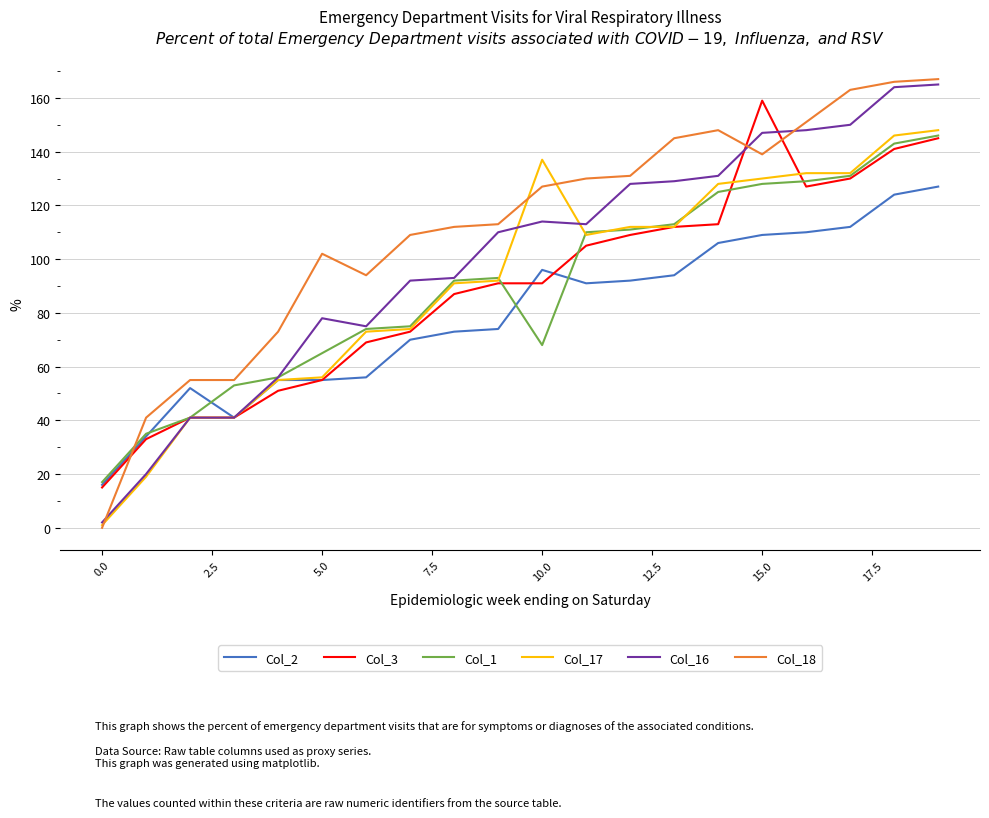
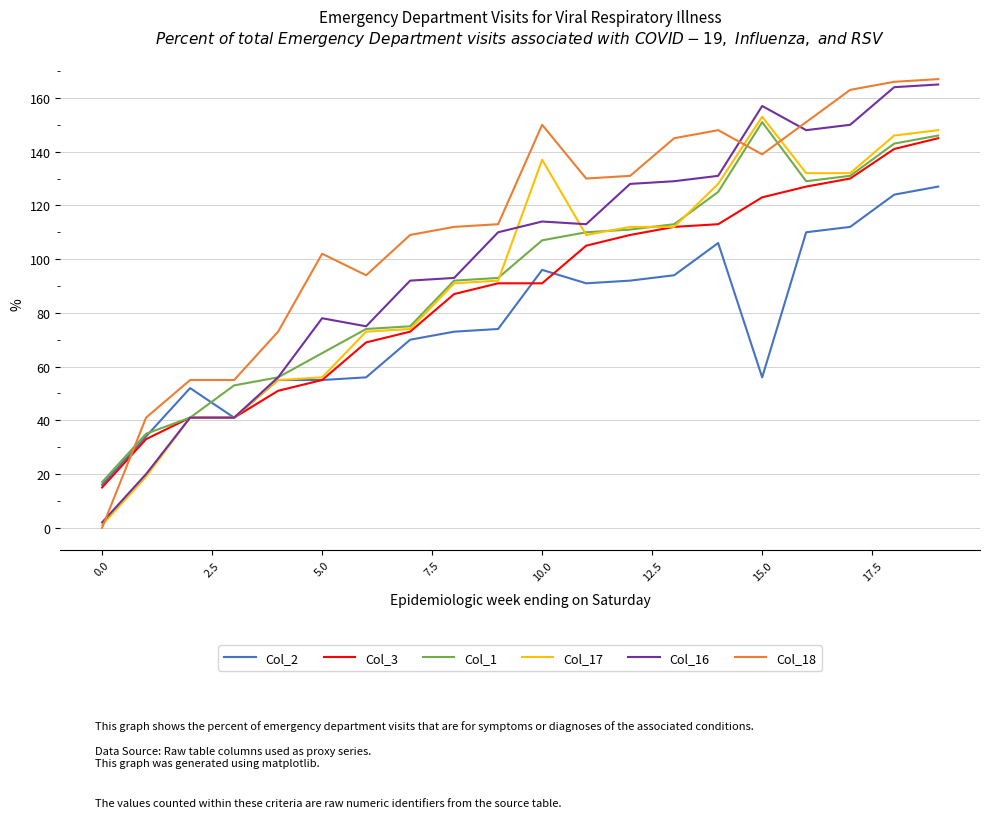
Col_1, 10.0: 68 -> 107
Col_18, 10.0: 127 -> 150
Col_2, 15.0: 109 -> 56
Col_3, 15.0: 159 -> 123
Col_1, 15.0: 128 -> 151
Col_17, 15.0: 130 -> 153
Col_16, 15.0: 147 -> 157
